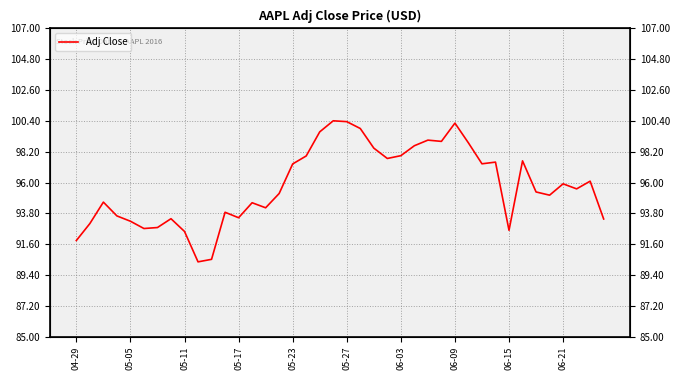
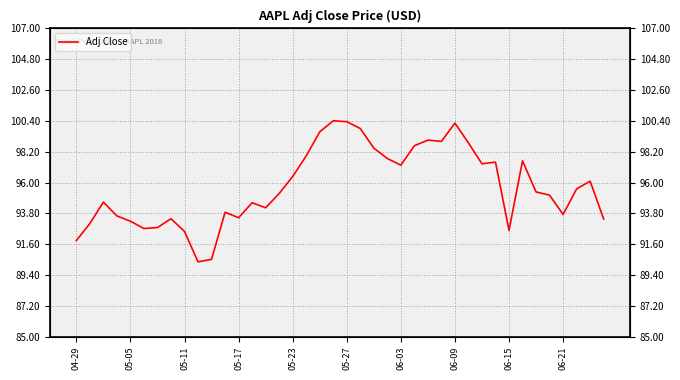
05-23: 97.3 -> 96.4
06-03: 97.9 -> 97.2
06-21: 95.9 -> 93.7
